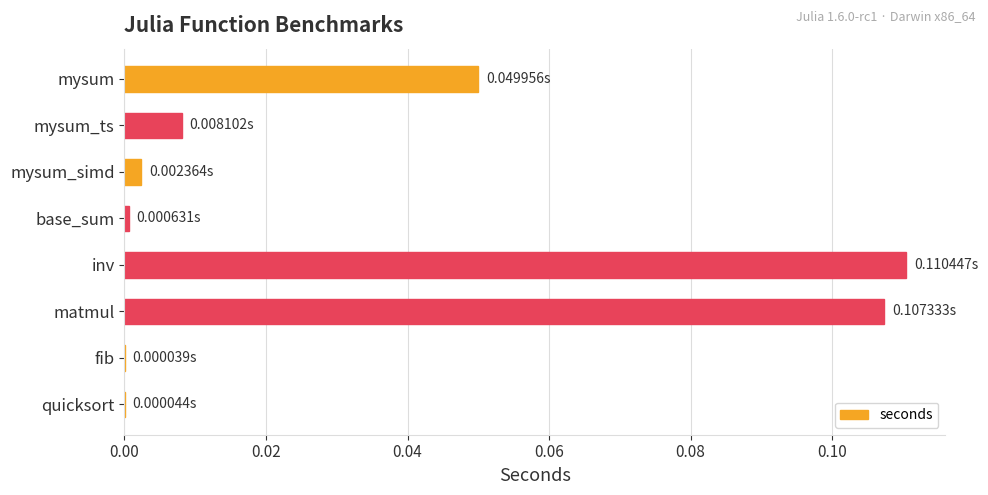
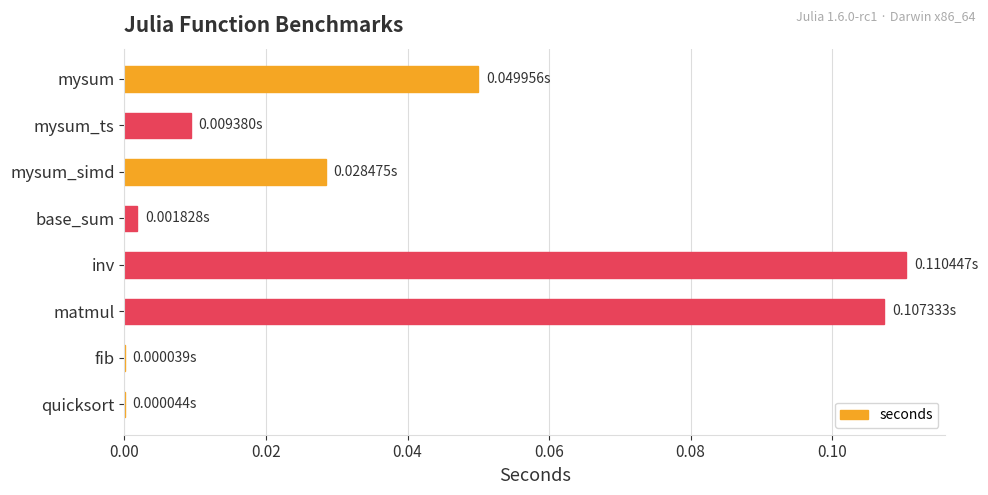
mysum_ts: 0.008102s -> 0.009380s
mysum_simd: 0.002364s -> 0.028475s
base_sum: 0.000631s -> 0.001828s
